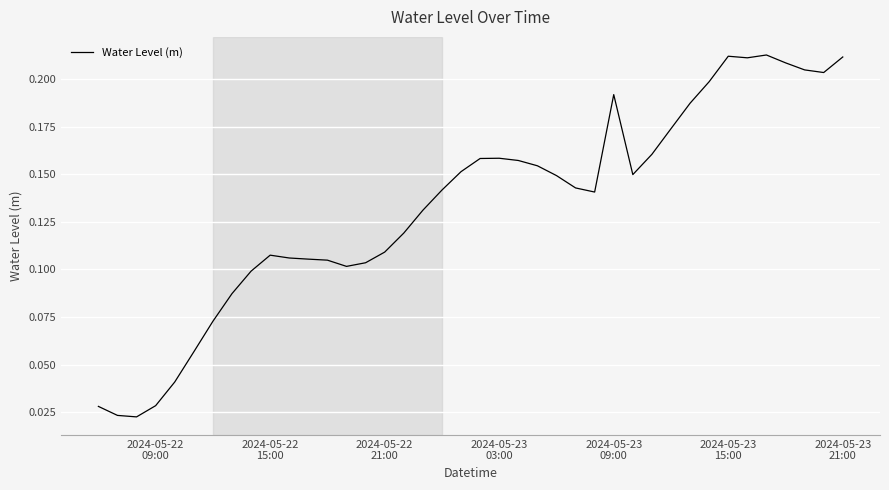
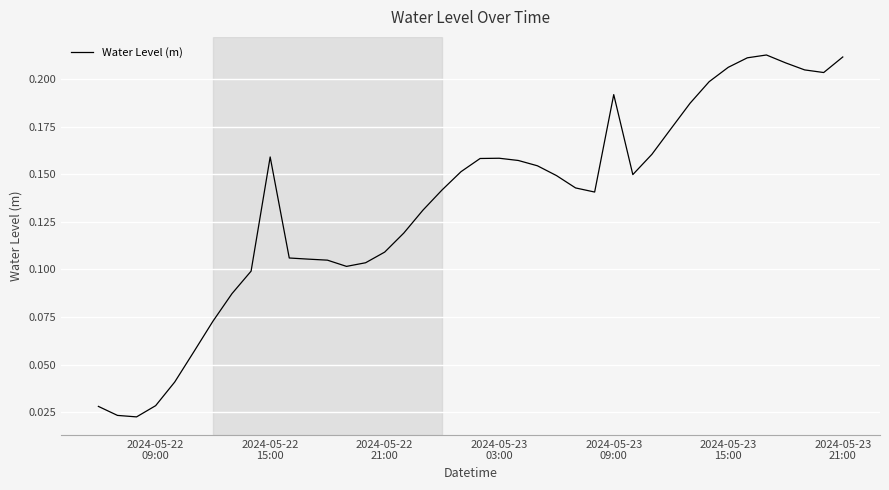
2024-05-22 15:00: 0.108 -> 0.159
2024-05-23 15:00: 0.212 -> 0.206
